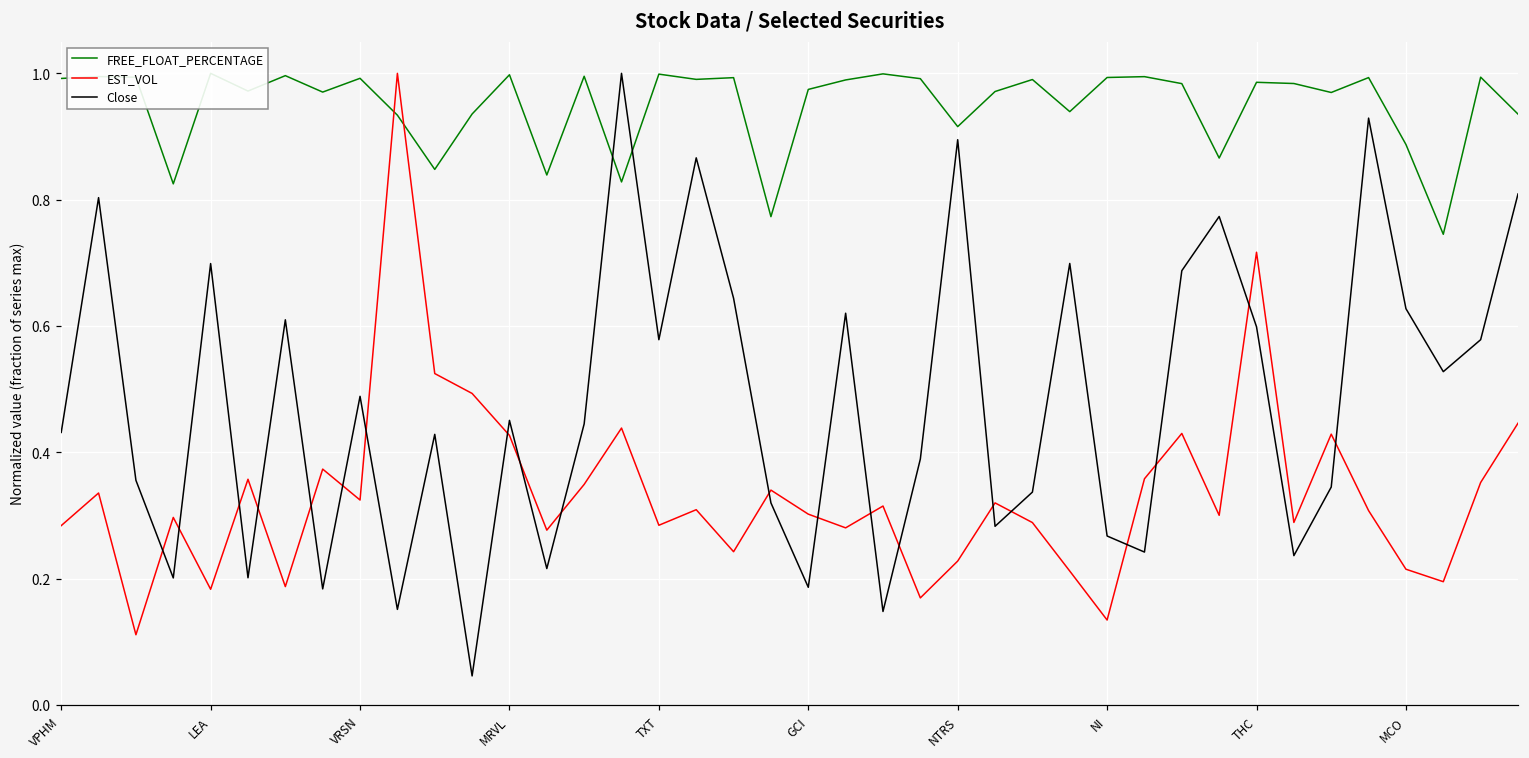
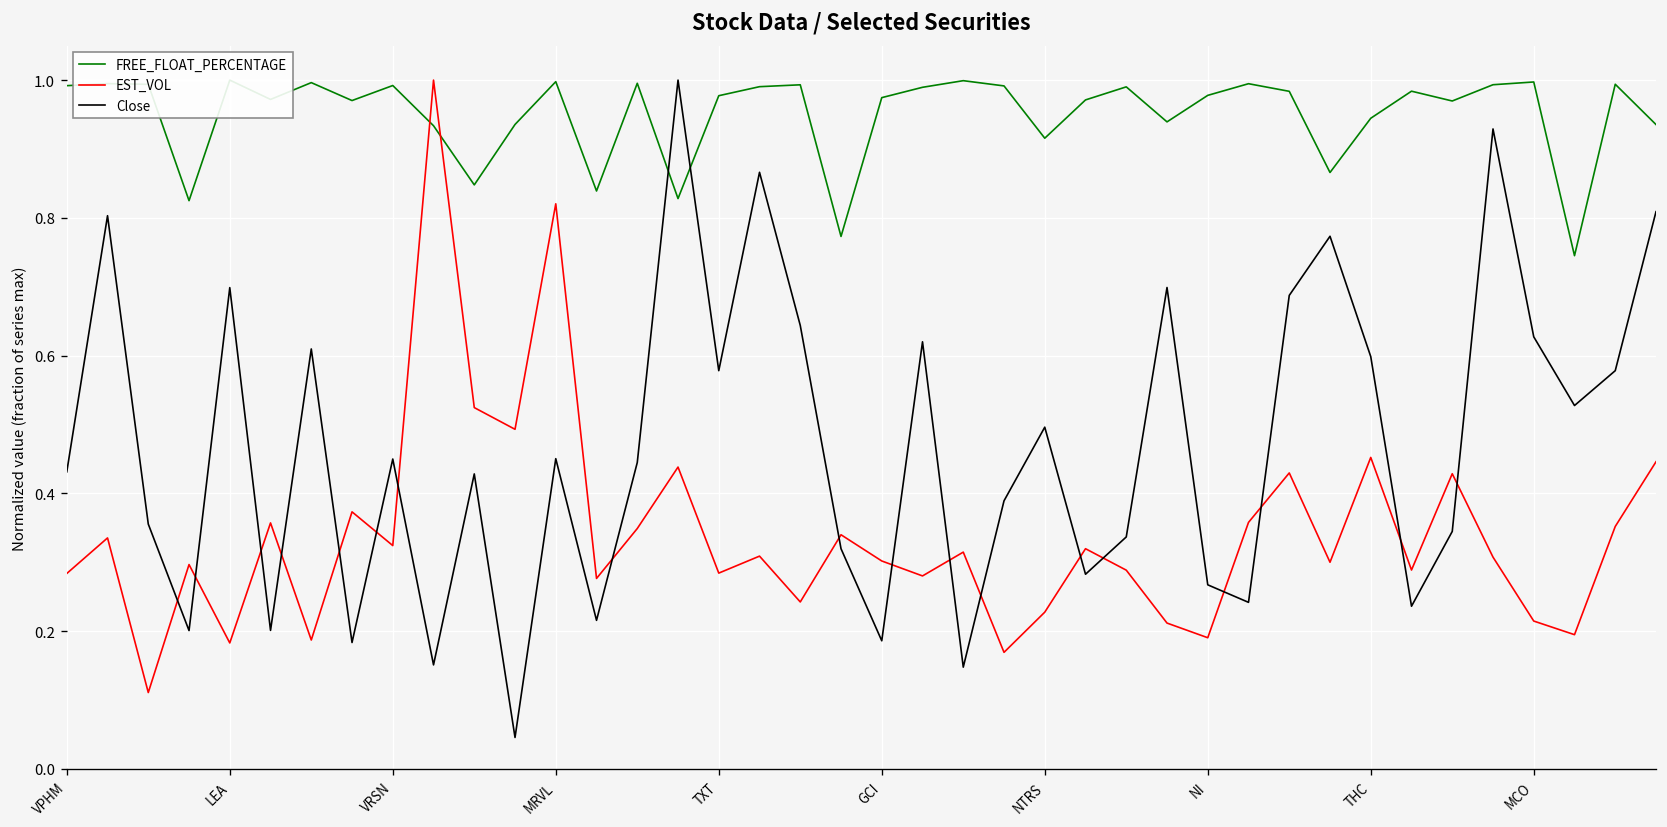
Close, VRSN: 0.49 -> 0.45
EST_VOL, MRVL: 0.43 -> 0.82
FREE_FLOAT_PERCENTAGE, TXT: 1.00 -> 0.98
Close, NTRS: 0.89 -> 0.50
FREE_FLOAT_PERCENTAGE, NI: 0.99 -> 0.98
EST_VOL, NI: 0.13 -> 0.19
FREE_FLOAT_PERCENTAGE, THC: 0.99 -> 0.94
EST_VOL, THC: 0.72 -> 0.45
FREE_FLOAT_PERCENTAGE, MCO: 0.89 -> 1.00
